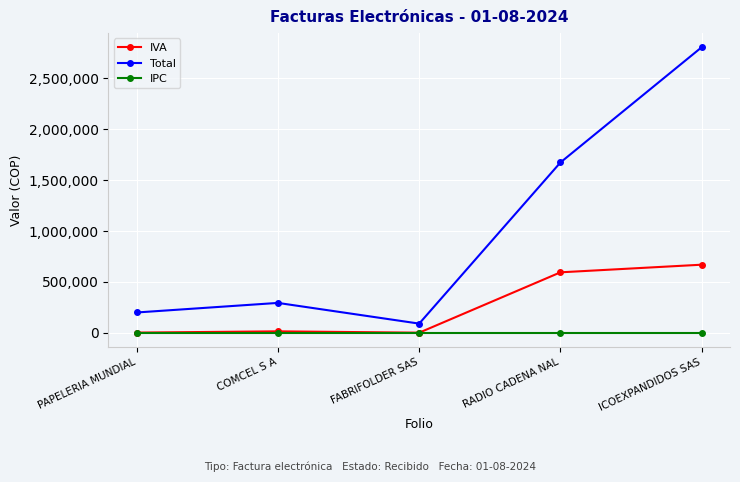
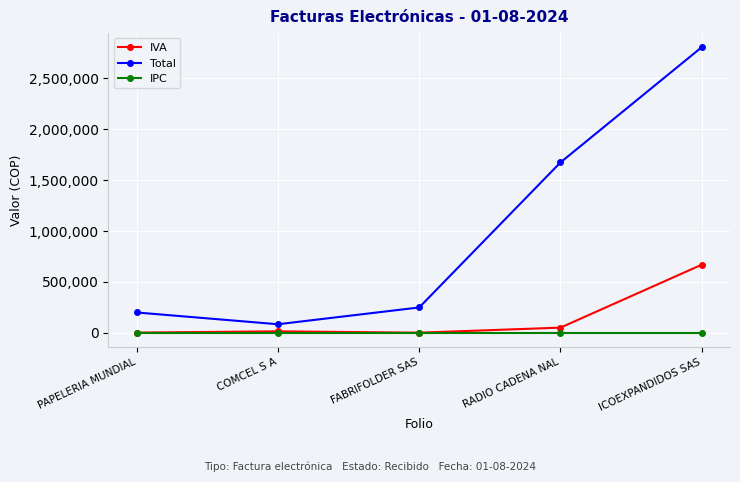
Total, COMCEL S A: 290,000 -> 80,000
Total, FABRIFOLDER SAS: 90,000 -> 250,000
IVA, RADIO CADENA NAL: 590,000 -> 50,000
